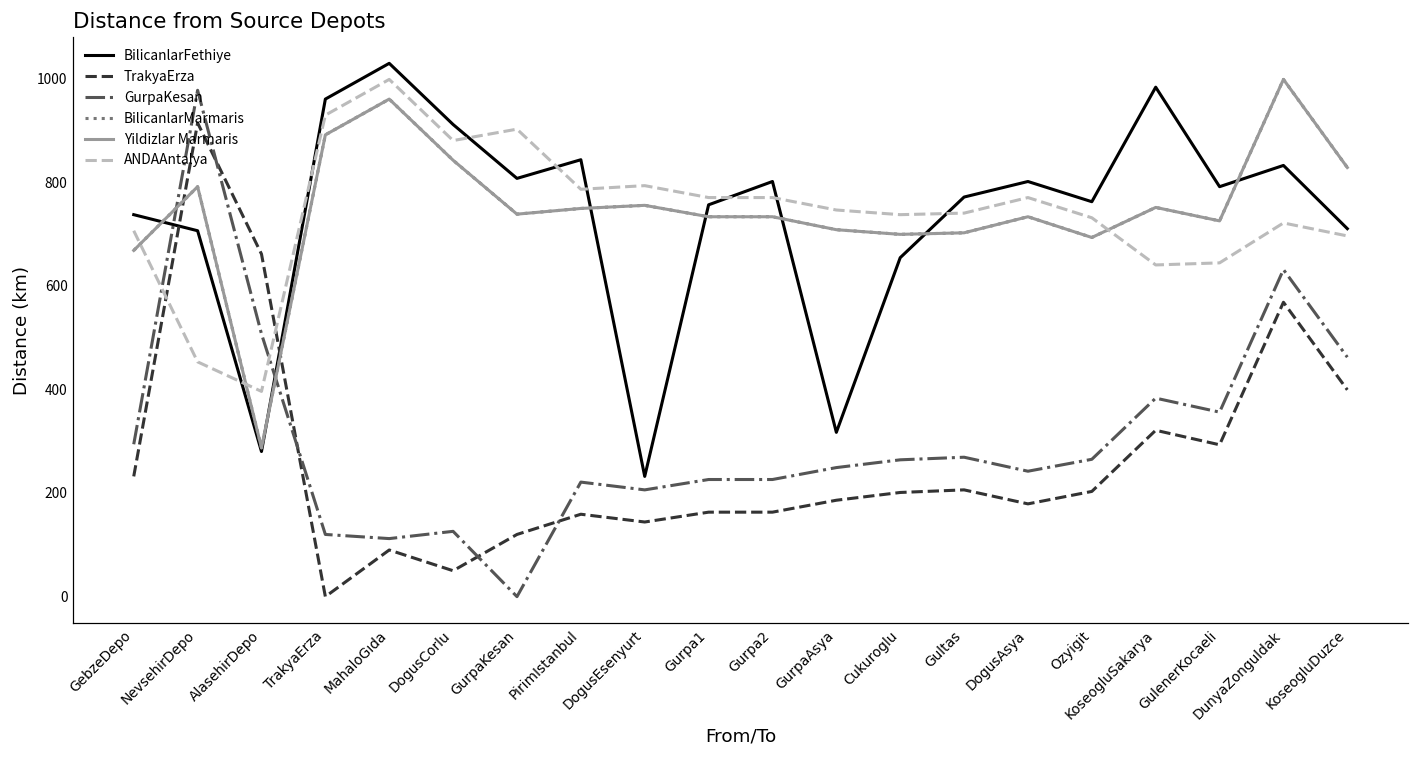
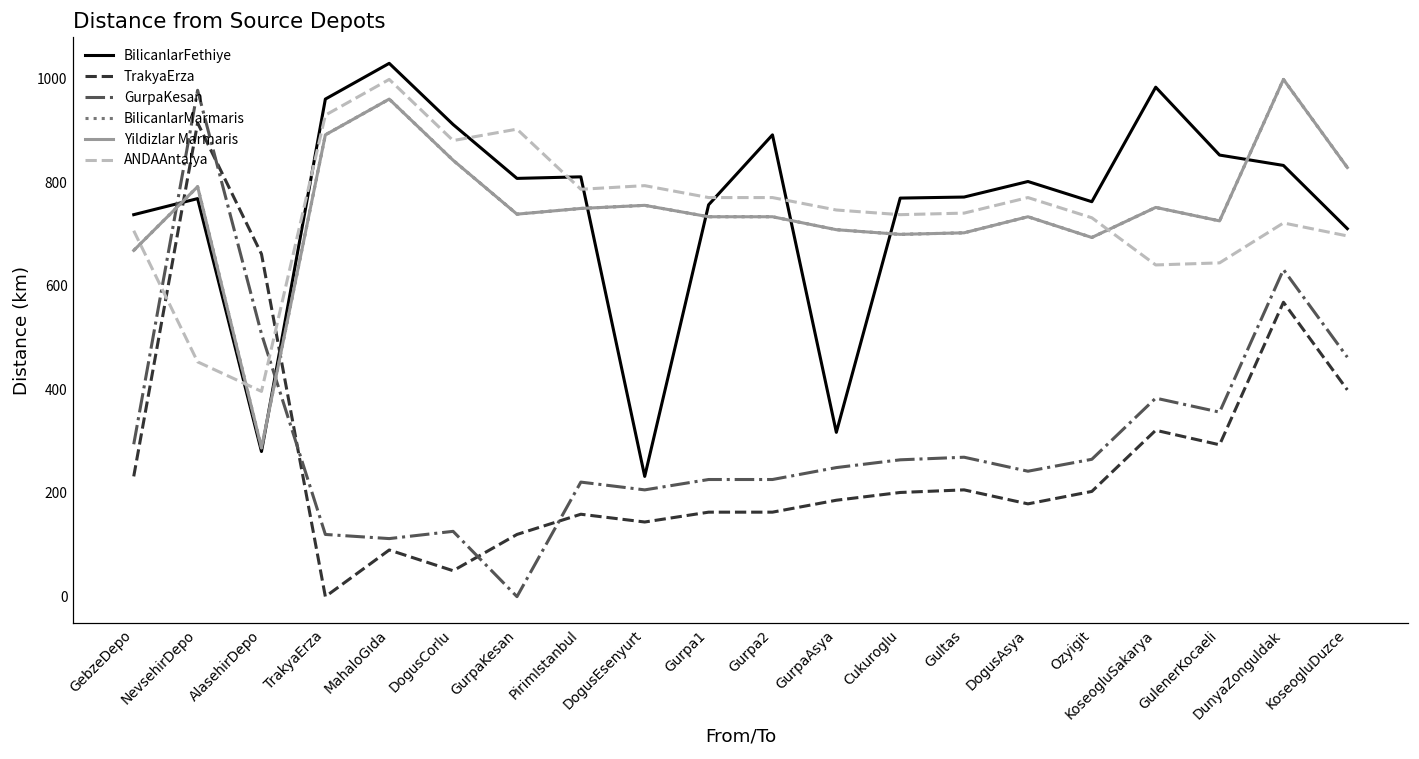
BilicanlarFethiye, NevsehirDepo: 710 -> 770
BilicanlarFethiye, PirimIstanbul: 840 -> 810
BilicanlarFethiye, Gurpa2: 800 -> 890
BilicanlarFethiye, Cukuroglu: 650 -> 770
BilicanlarFethiye, GulenerKocaeli: 790 -> 850
